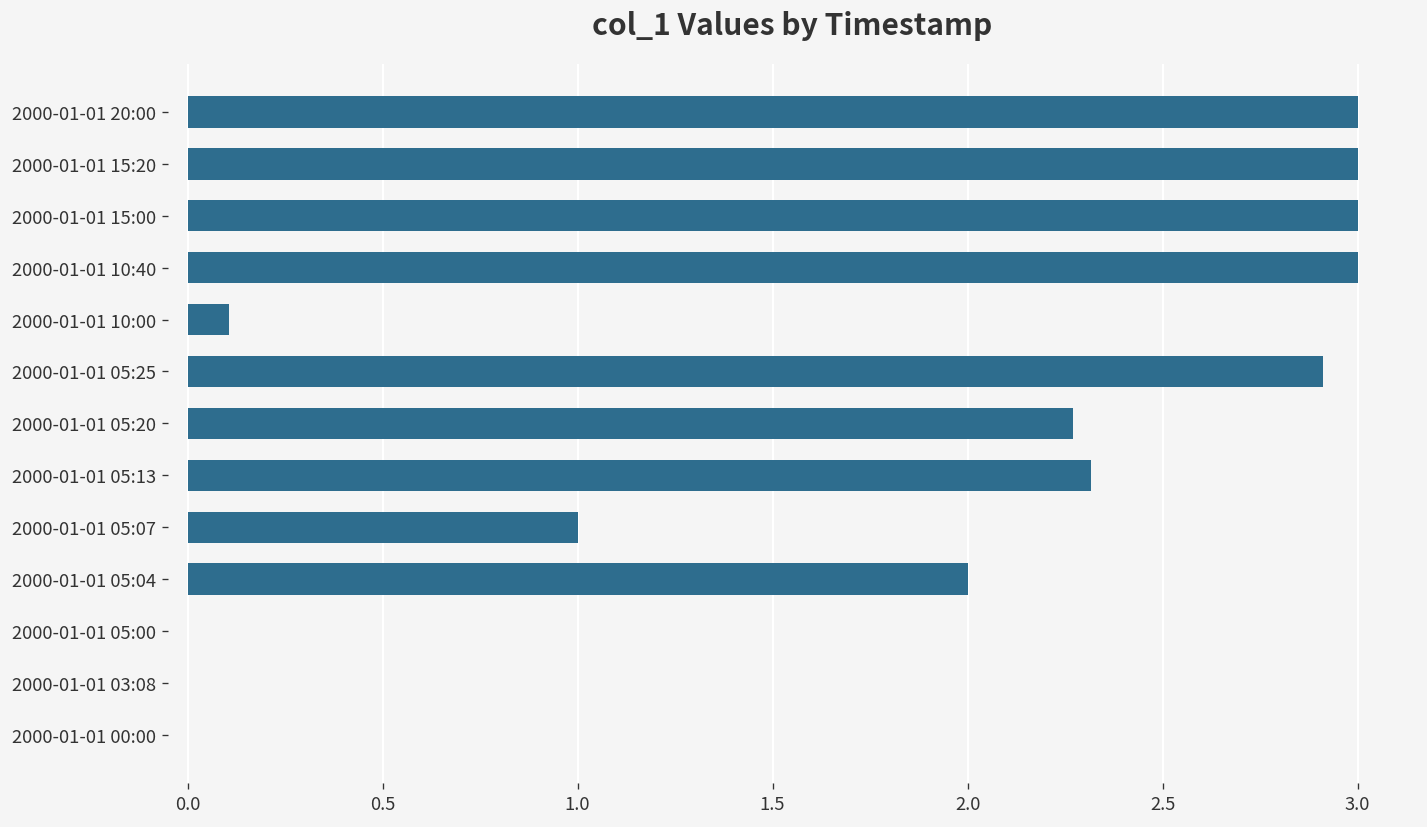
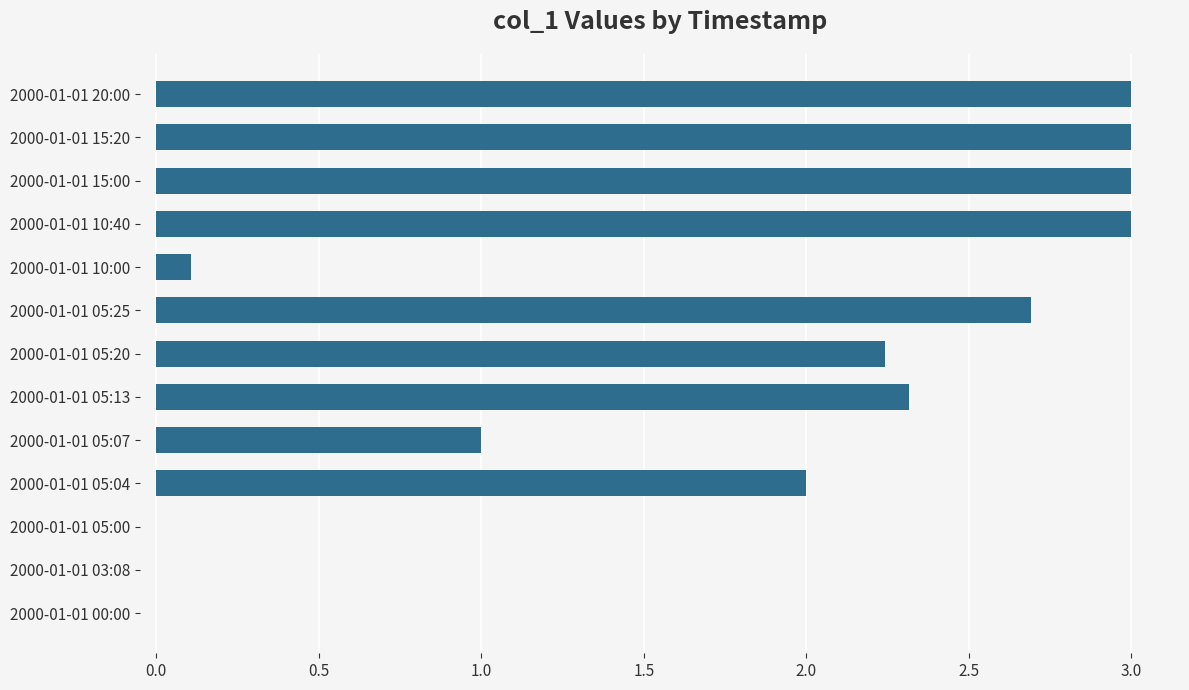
2000-01-01 05:25: 2.91 -> 2.69
2000-01-01 05:20: 2.27 -> 2.24
